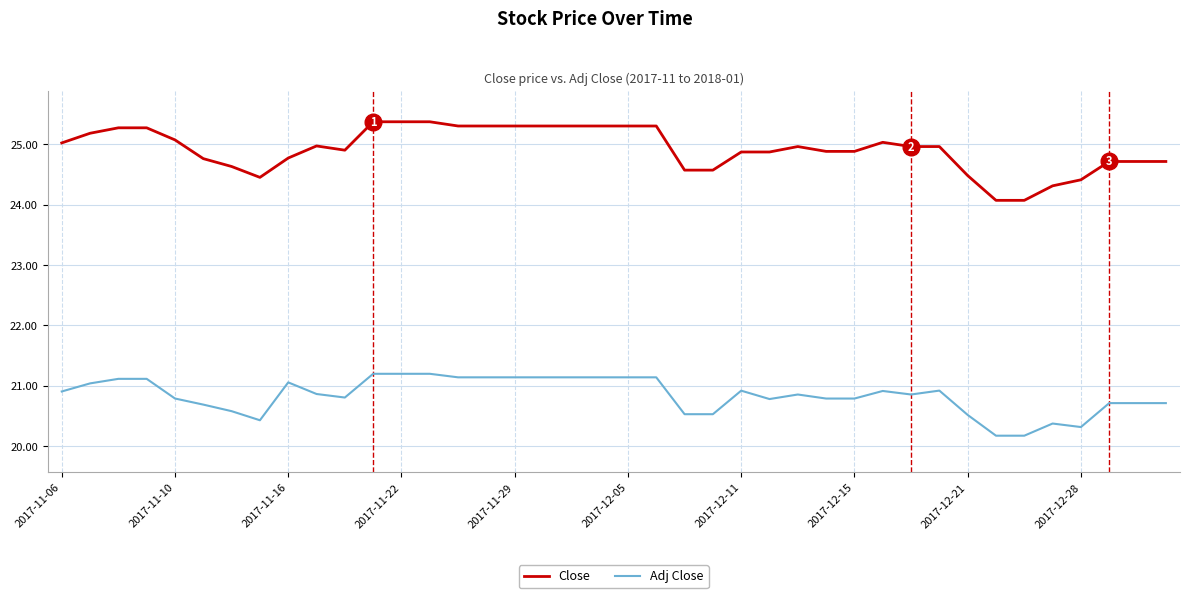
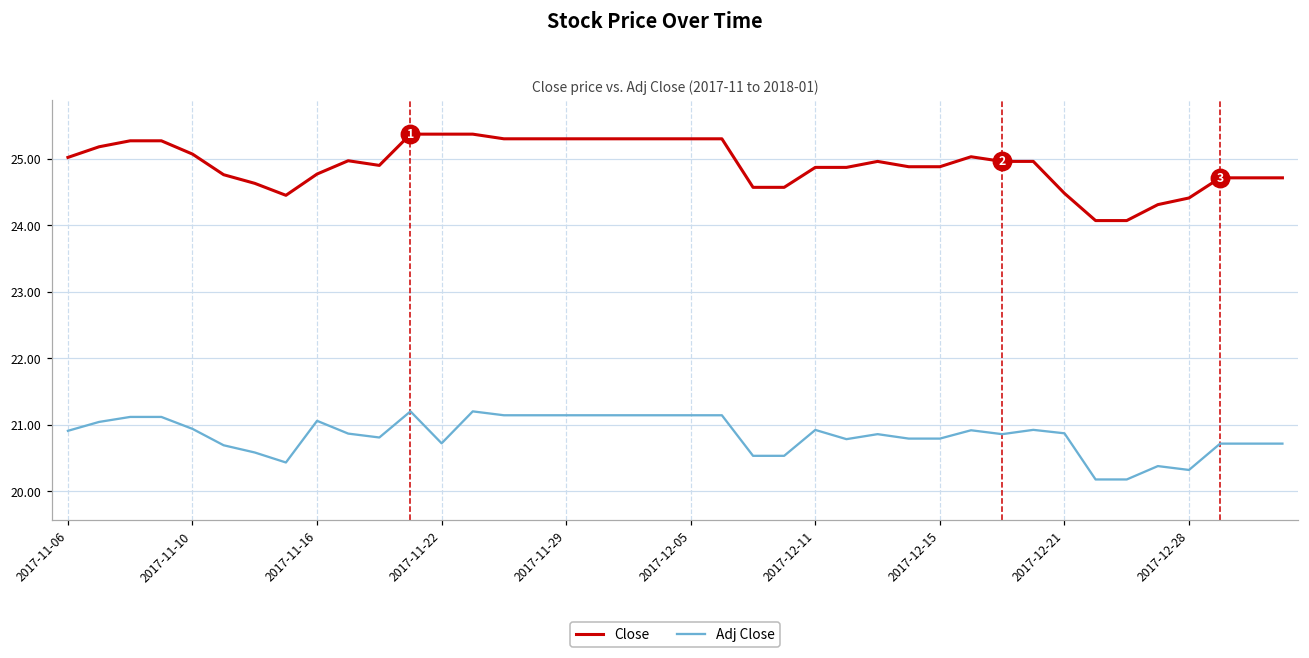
Adj Close, 2017-11-10: 20.8 -> 20.9
Adj Close, 2017-11-22: 21.2 -> 20.7
Adj Close, 2017-12-21: 20.5 -> 20.9
